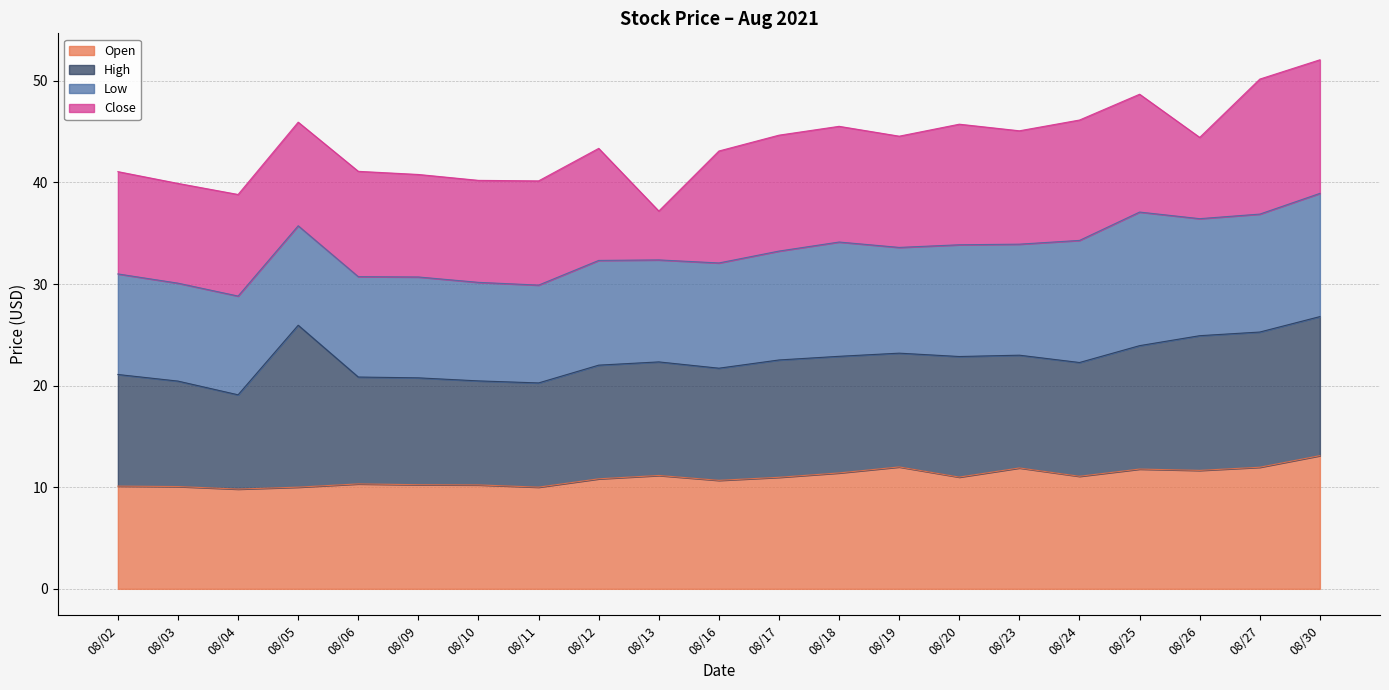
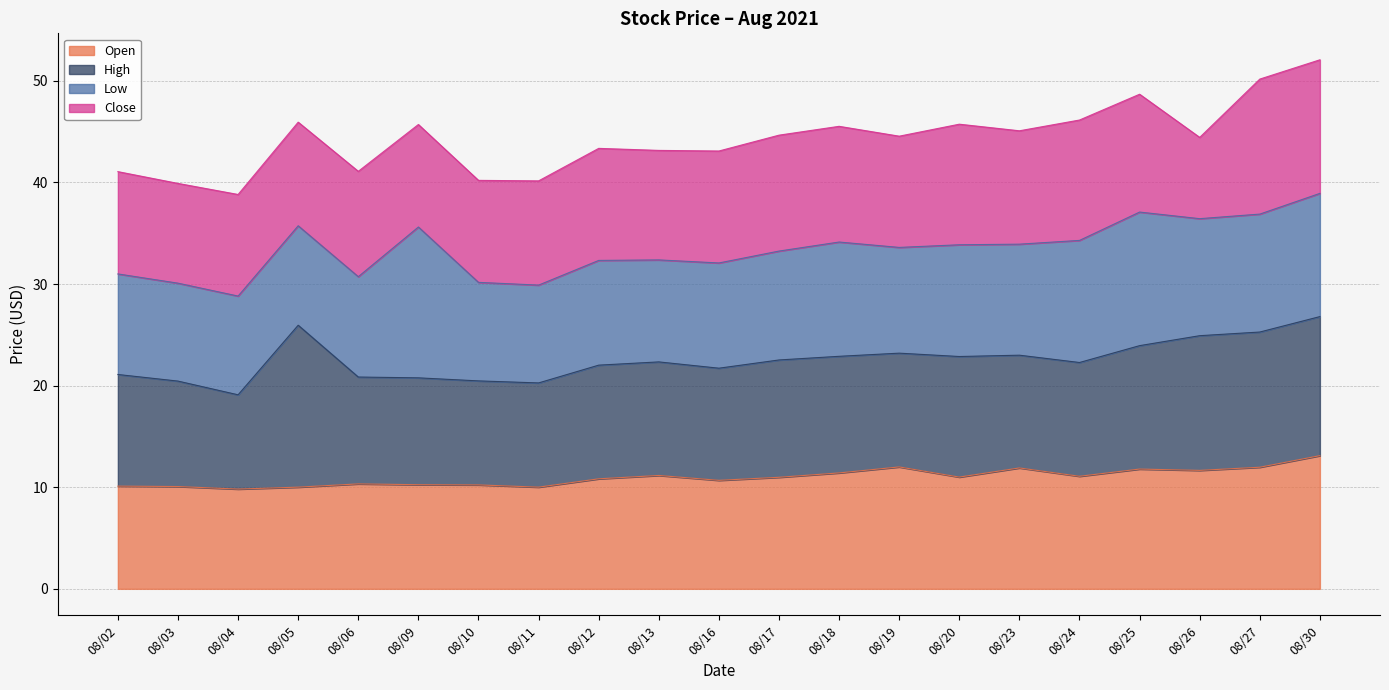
Low, 08/09: 9.9 -> 14.8
Close, 08/13: 4.8 -> 10.8
